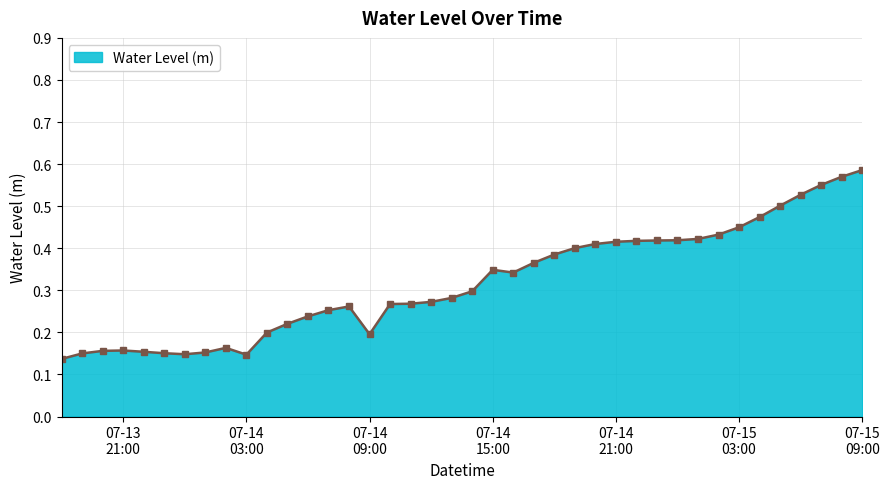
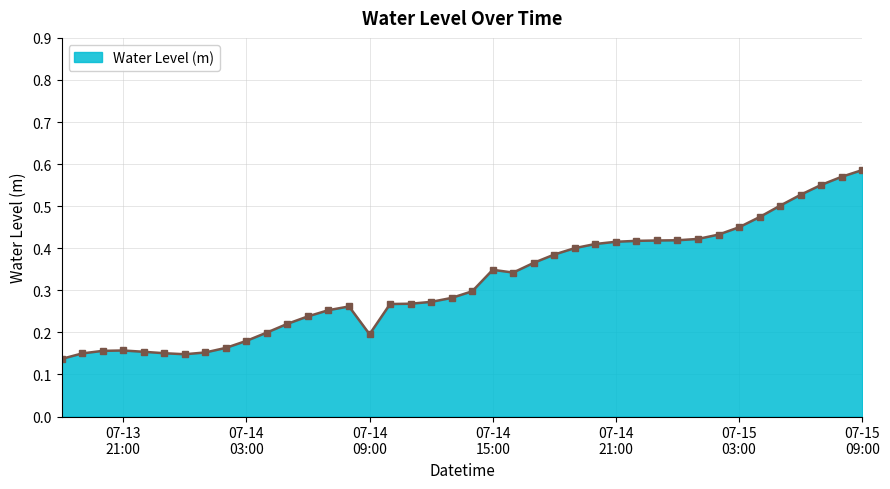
07-14 03:00: 0.15 -> 0.18
